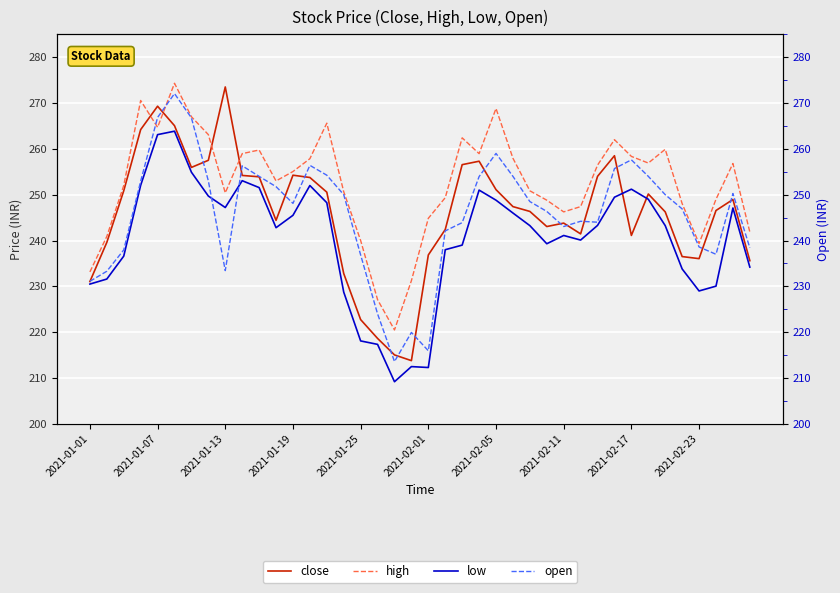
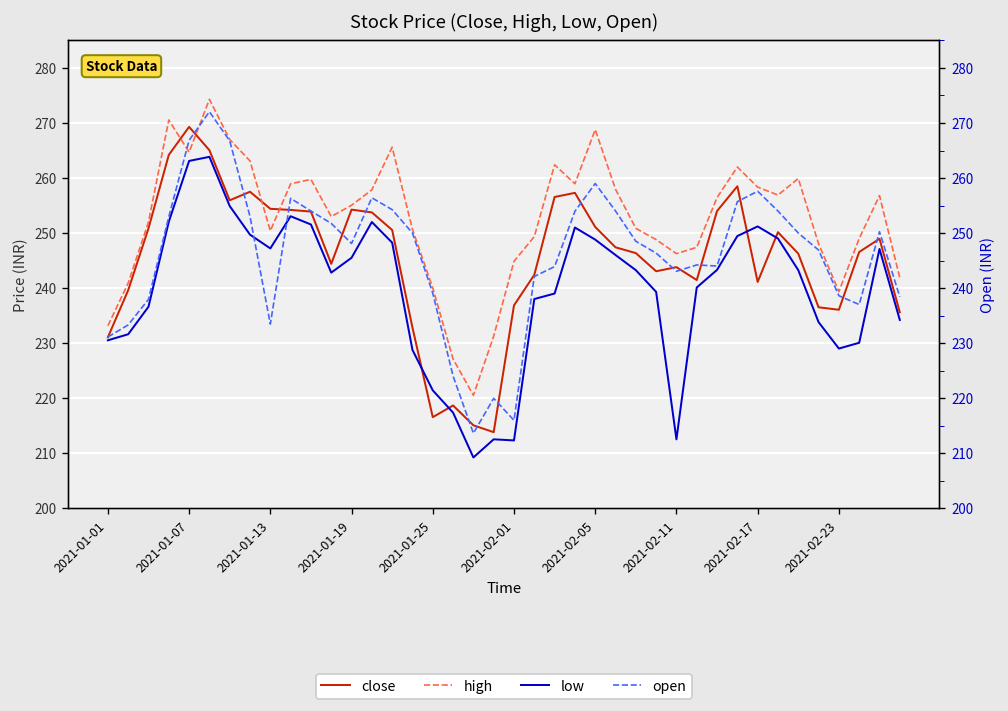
close, 2021-01-13: 274 -> 254
close, 2021-01-25: 223 -> 217
low, 2021-01-25: 218 -> 221
open, 2021-01-25: 237 -> 239
low, 2021-02-11: 241 -> 213
